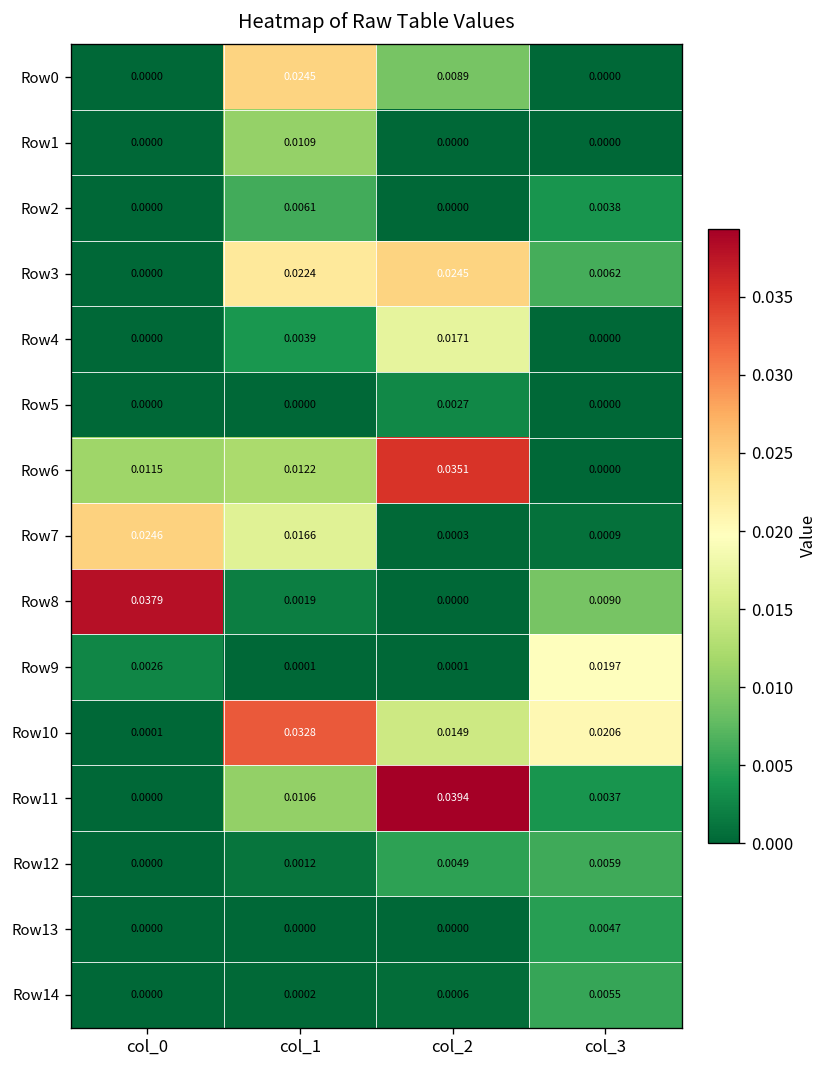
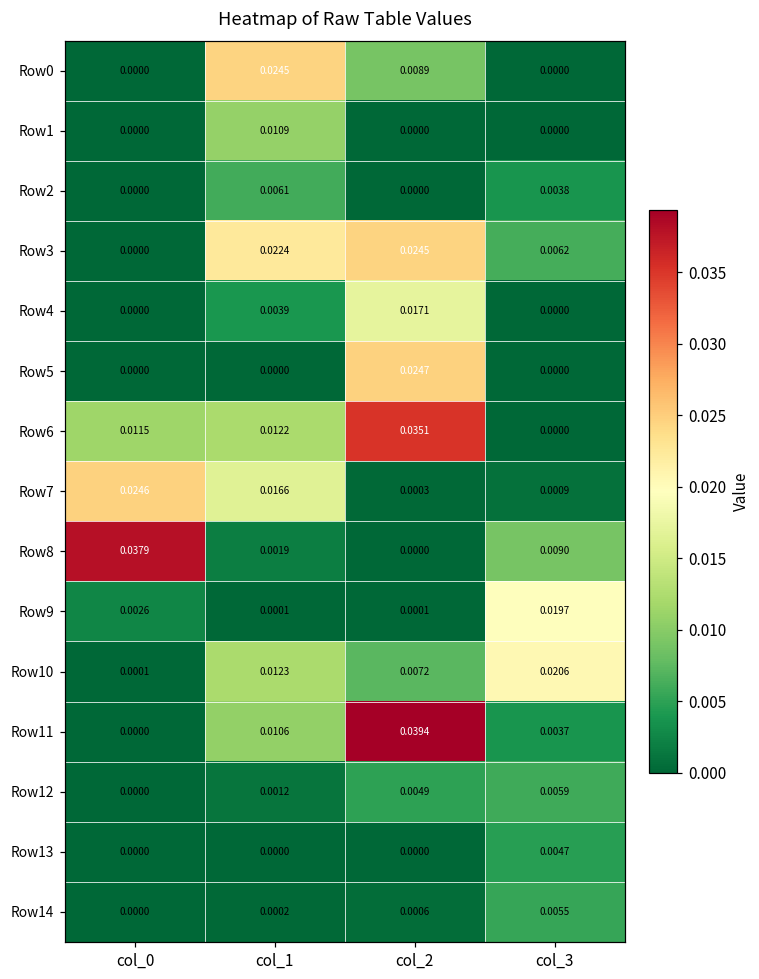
Row5, col_2: 0.0027 -> 0.0247
Row10, col_1: 0.0328 -> 0.0123
Row10, col_2: 0.0149 -> 0.0072
